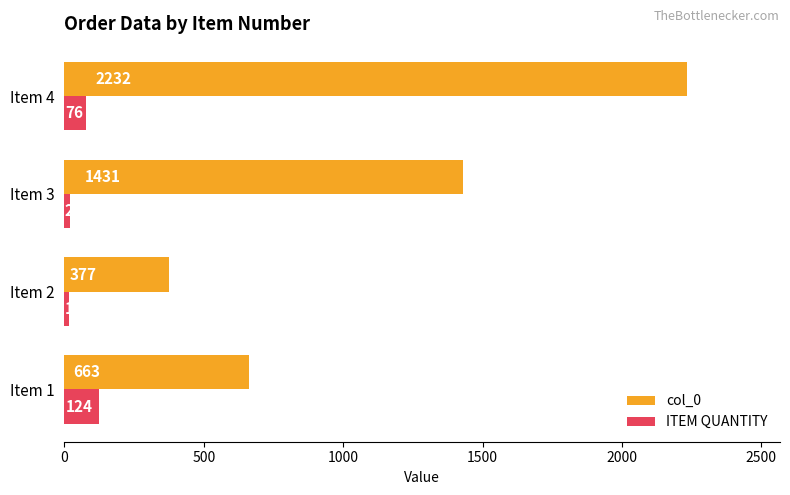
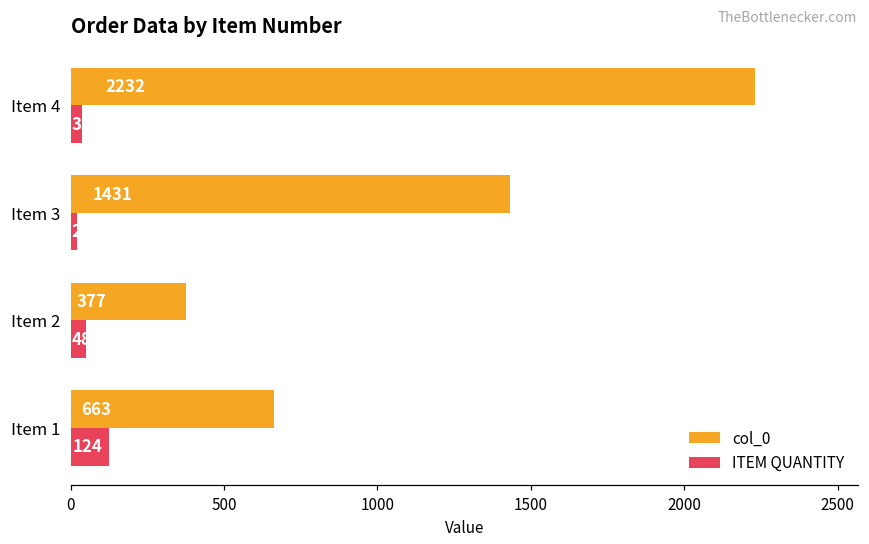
ITEM QUANTITY, Item 4: 80 -> 40
ITEM QUANTITY, Item 2: 20 -> 50
